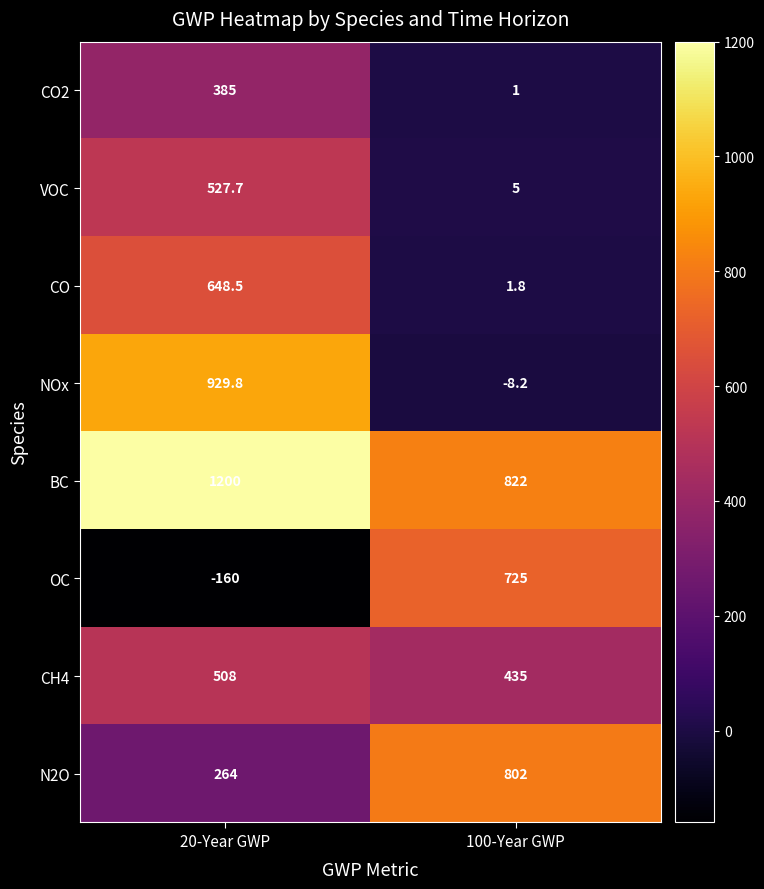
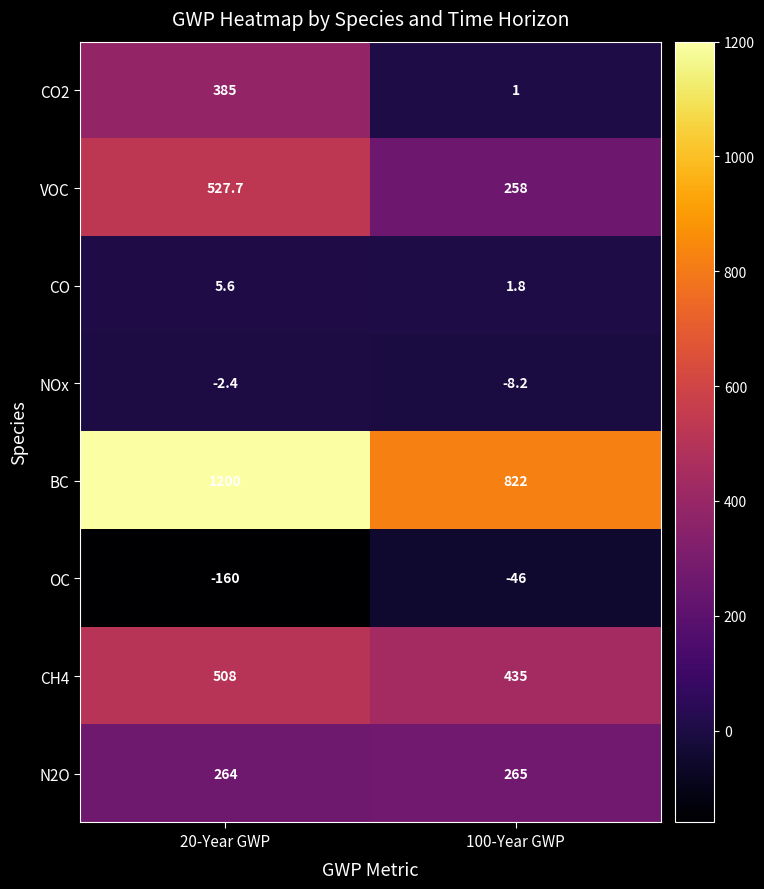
VOC, 100-Year GWP: 5 -> 258
CO, 20-Year GWP: 648.5 -> 5.6
NOx, 20-Year GWP: 929.8 -> -2.4
OC, 100-Year GWP: 725 -> -46
N2O, 100-Year GWP: 802 -> 265
